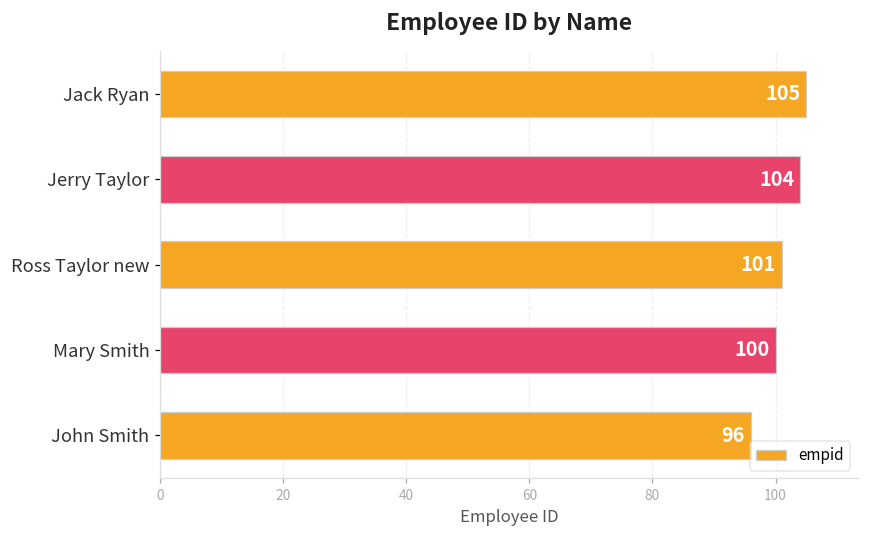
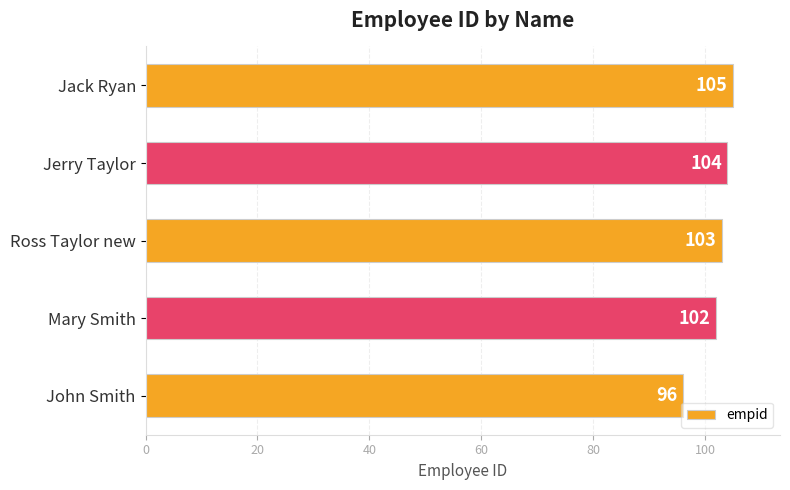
Ross Taylor new: 101 -> 103
Mary Smith: 100 -> 102
